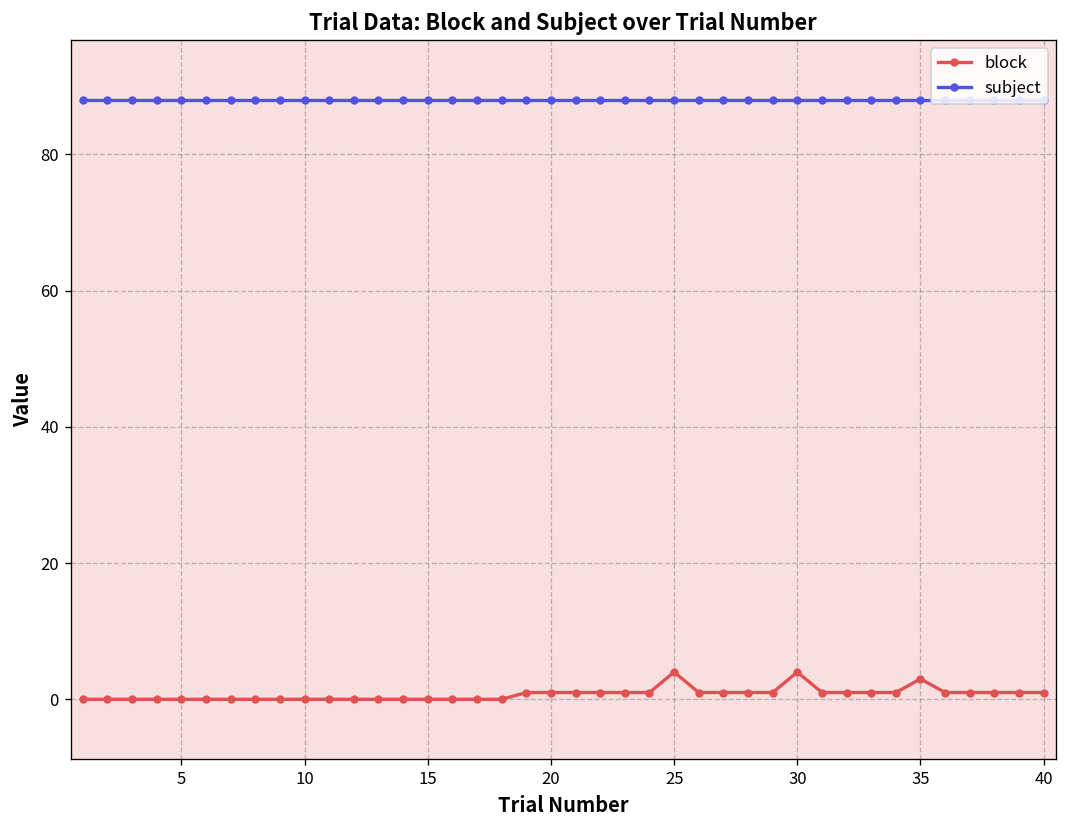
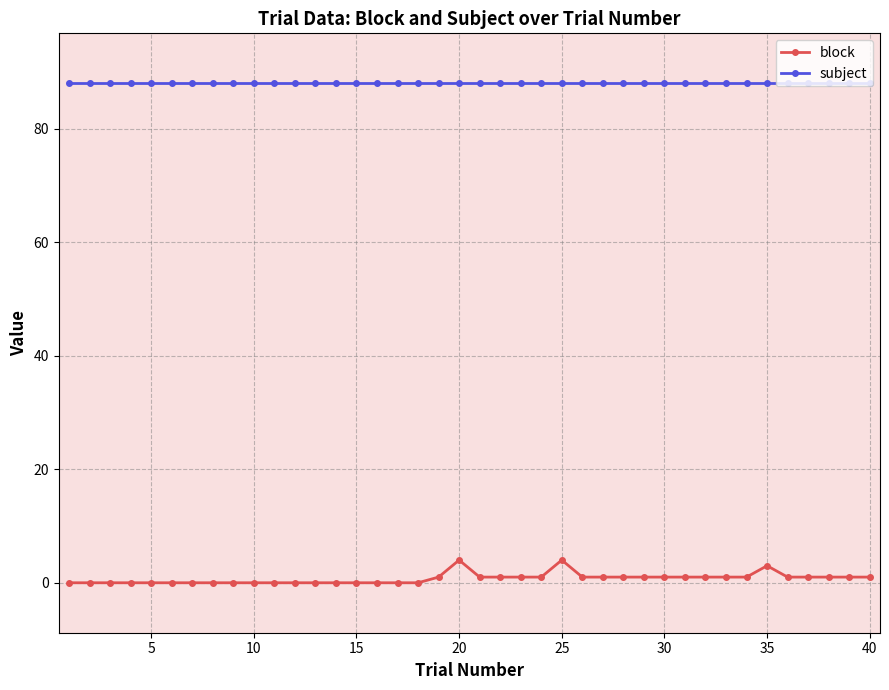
block, 20: 1 -> 4
block, 30: 4 -> 1
